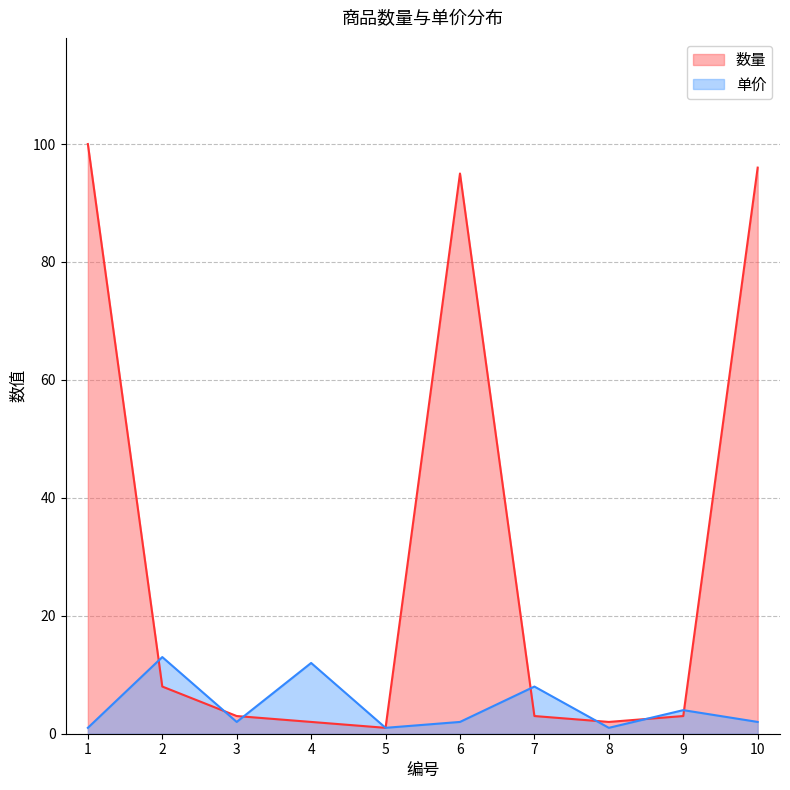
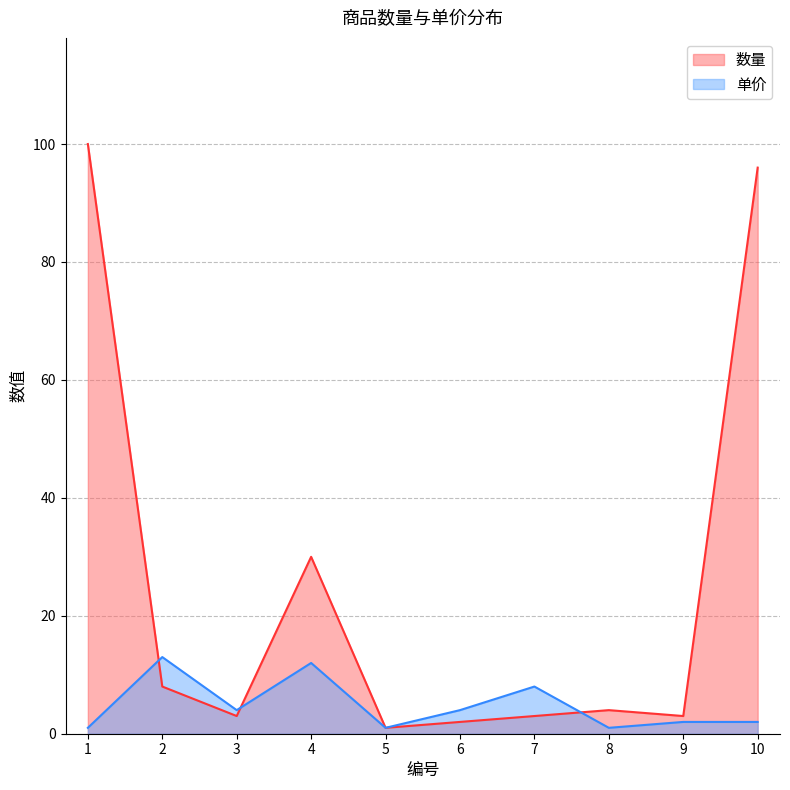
单价, 3: 2 -> 4
数量, 4: 2 -> 30
数量, 6: 95 -> 2
单价, 6: 2 -> 4
数量, 8: 2 -> 4
单价, 9: 4 -> 2
